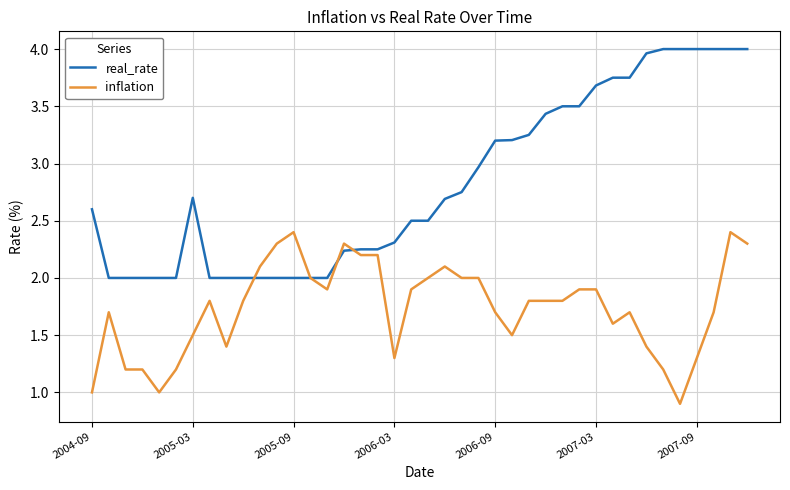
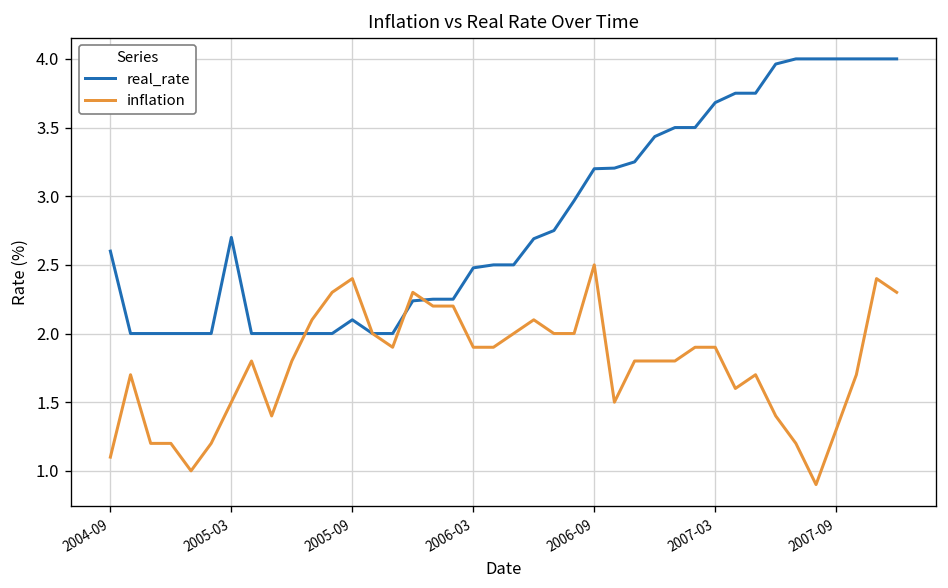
inflation, 2004-09: 1.0 -> 1.1
real_rate, 2005-09: 2.0 -> 2.1
real_rate, 2006-03: 2.31 -> 2.48
inflation, 2006-03: 1.3 -> 1.9
inflation, 2006-09: 1.7 -> 2.5
